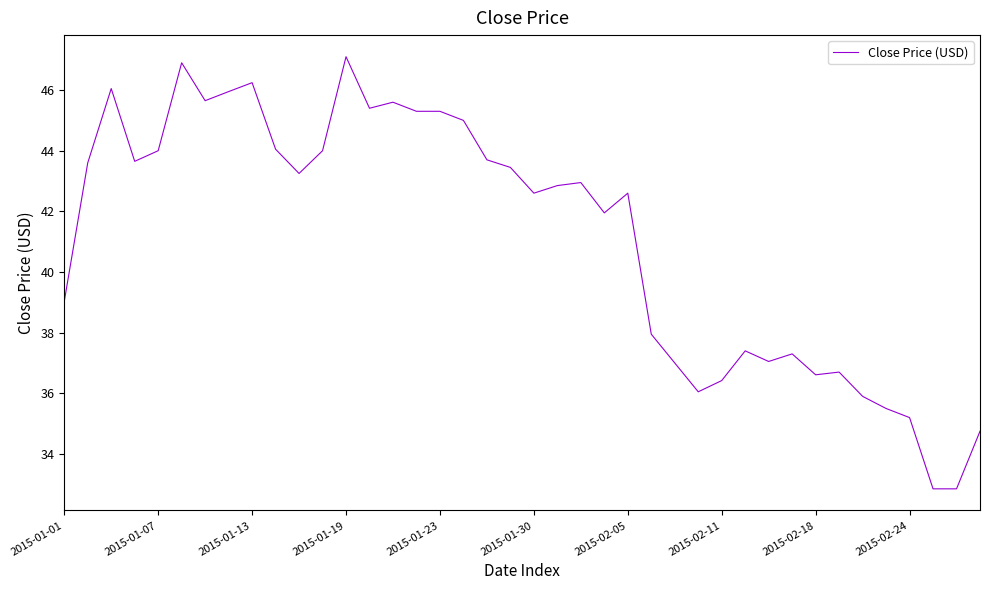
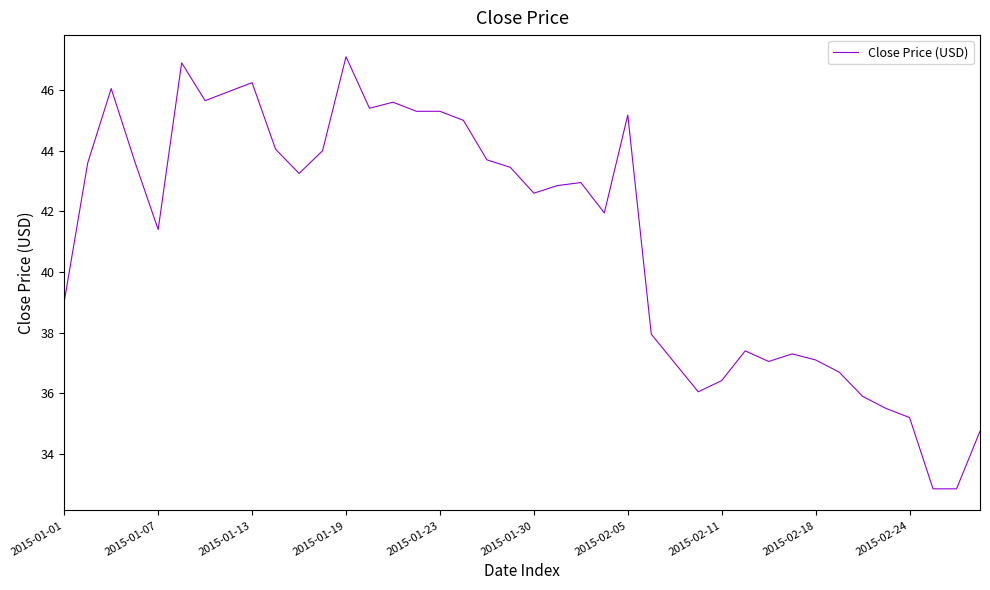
2015-01-07: 44.0 -> 41.4
2015-02-05: 42.6 -> 45.2
2015-02-18: 36.6 -> 37.1
